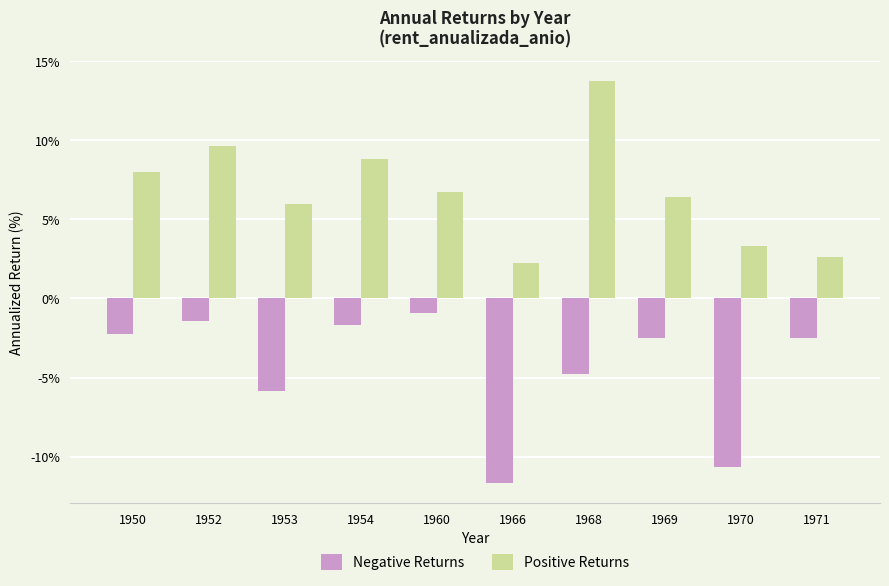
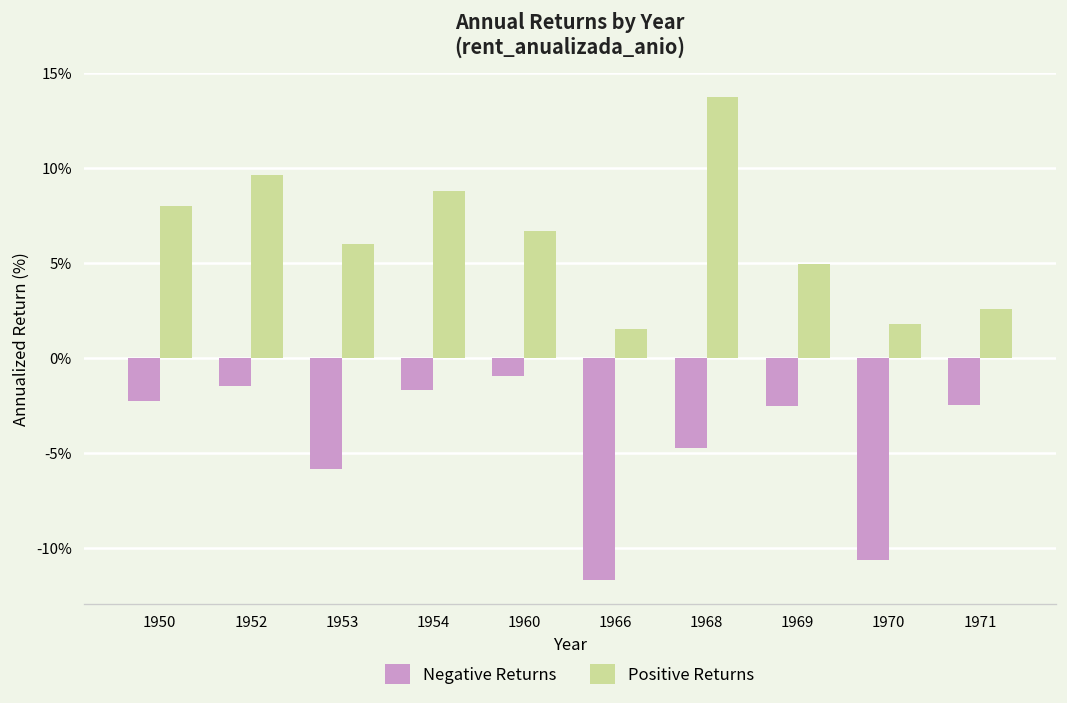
Positive Returns, 1966: 2.3% -> 1.5%
Positive Returns, 1969: 6.4% -> 5.0%
Positive Returns, 1970: 3.3% -> 1.8%
